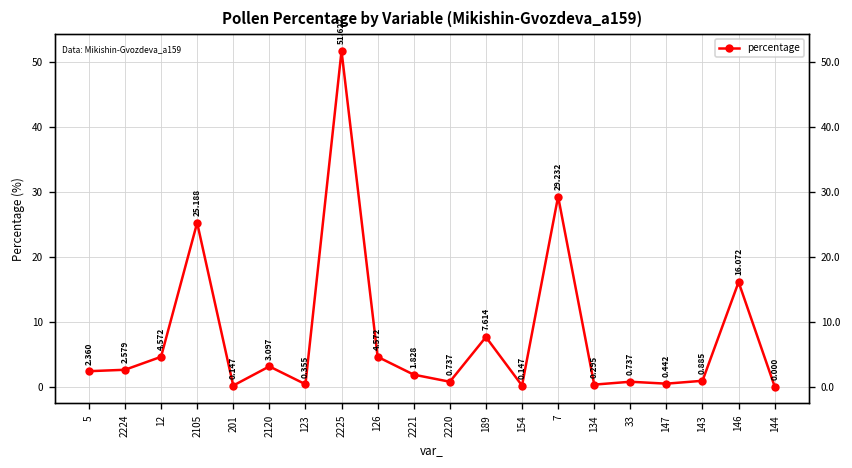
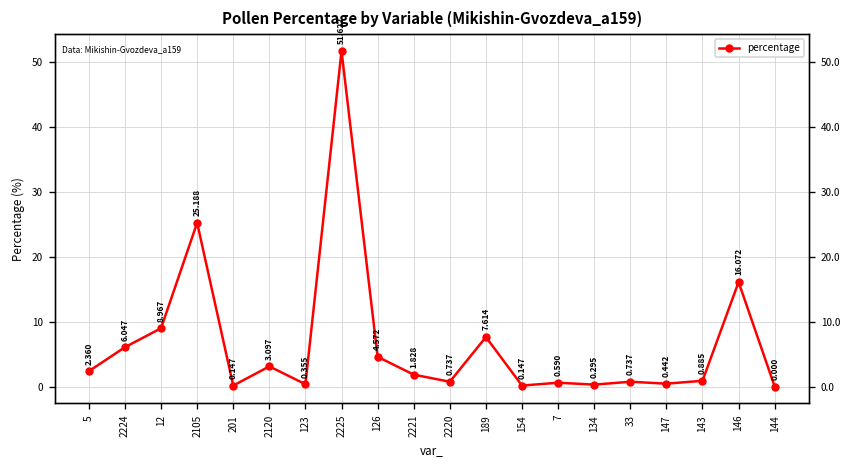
2224: 2.579 -> 6.047
12: 4.572 -> 8.967
7: 29.232 -> 0.590
